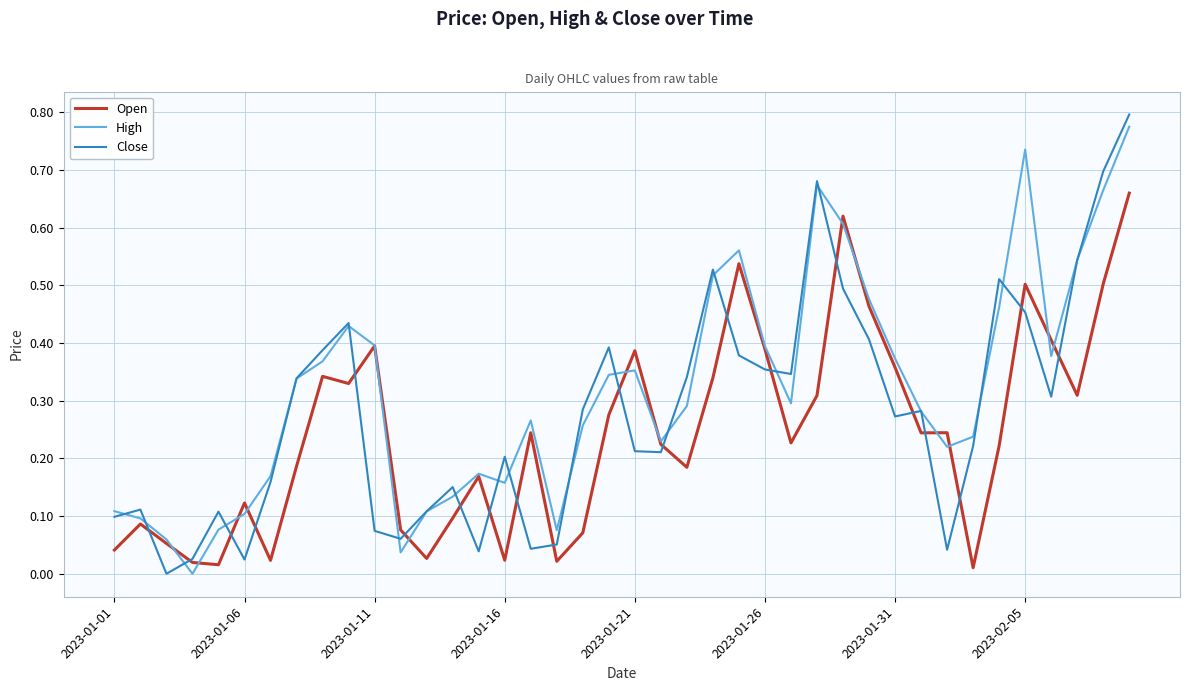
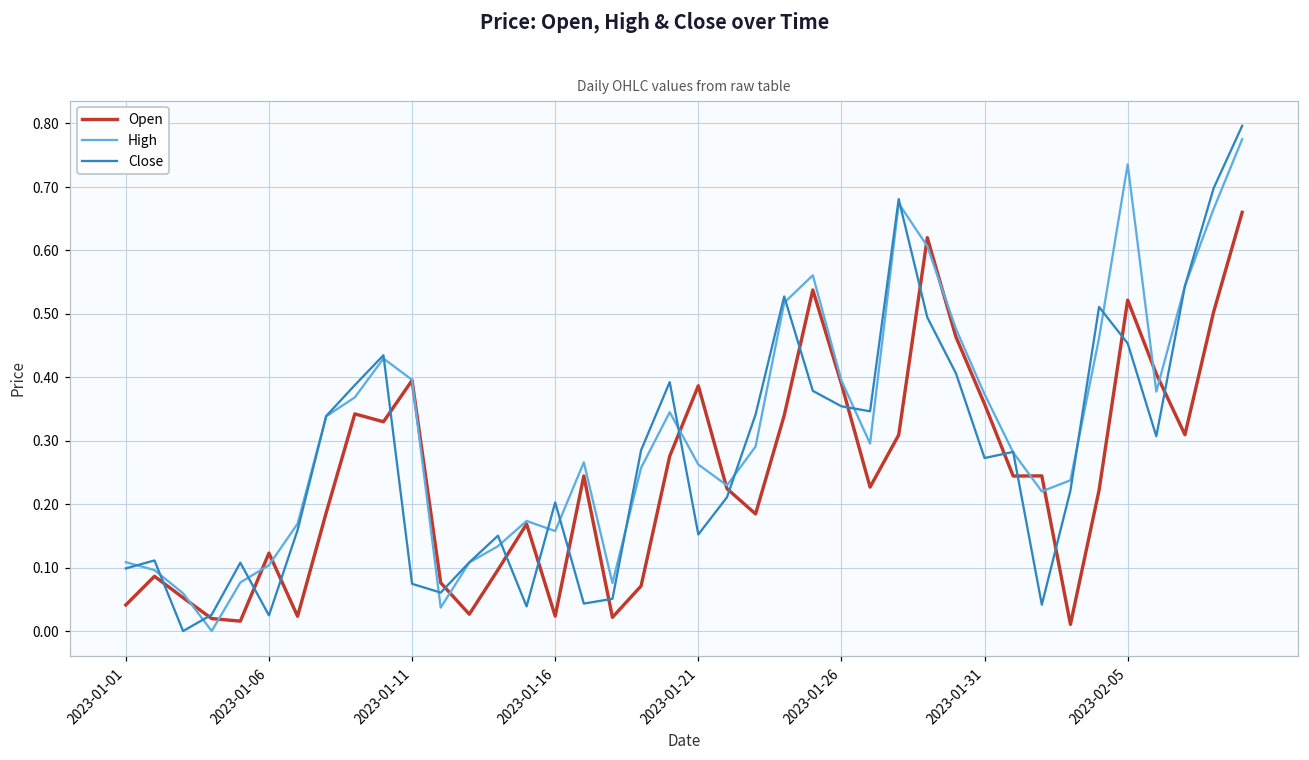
High, 2023-01-21: 0.35 -> 0.26
Close, 2023-01-21: 0.21 -> 0.15
Open, 2023-02-05: 0.50 -> 0.52
